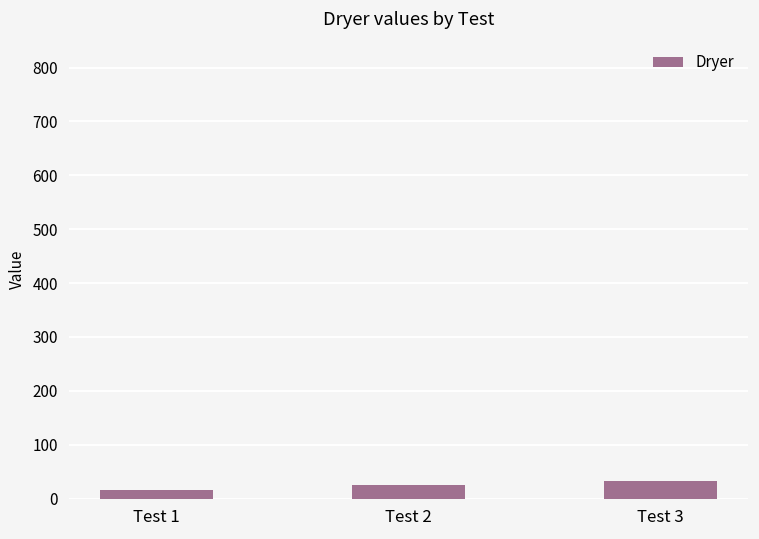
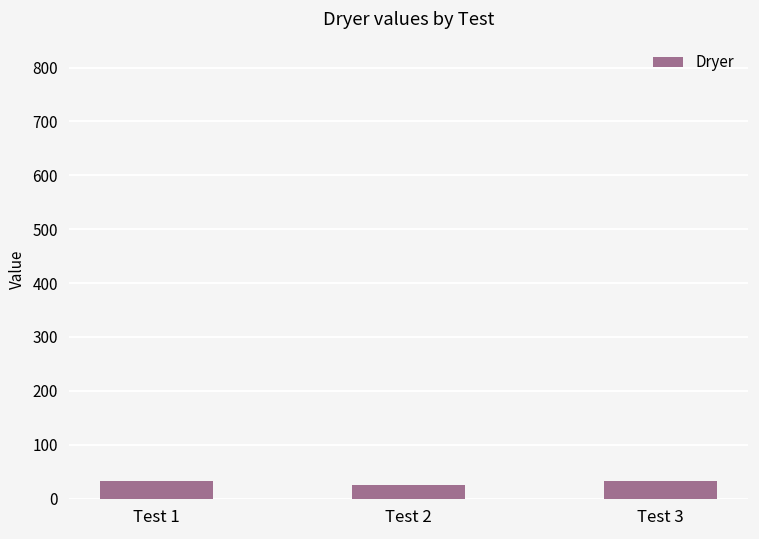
Test 1: 20 -> 30
